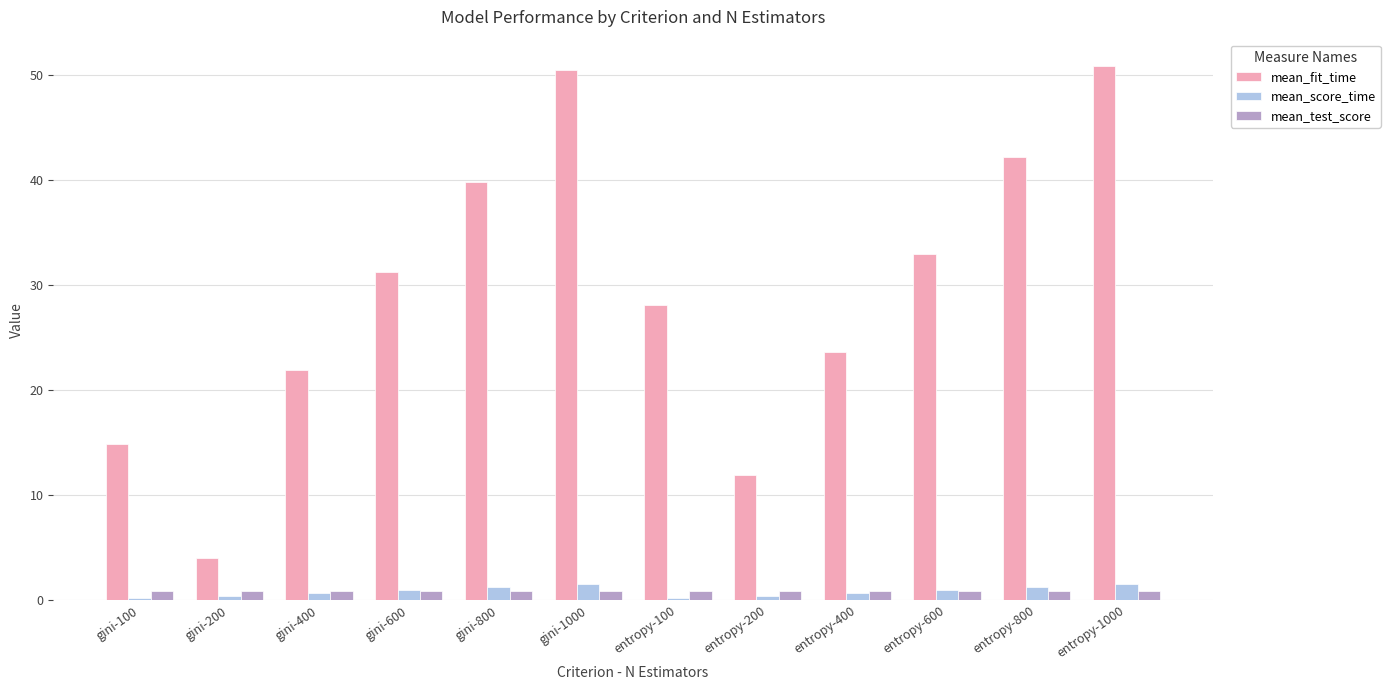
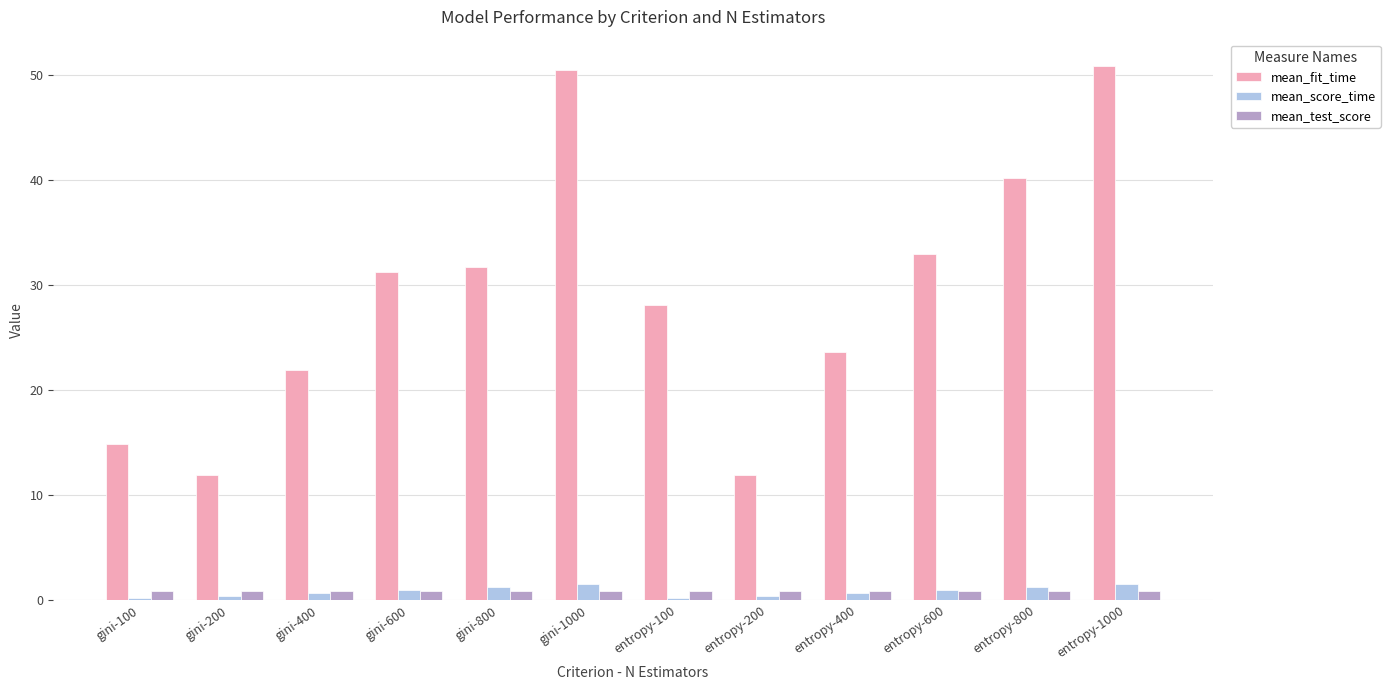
mean_fit_time, gini-200: 4.0 -> 11.9
mean_fit_time, gini-800: 39.8 -> 31.7
mean_fit_time, entropy-800: 42.2 -> 40.2
